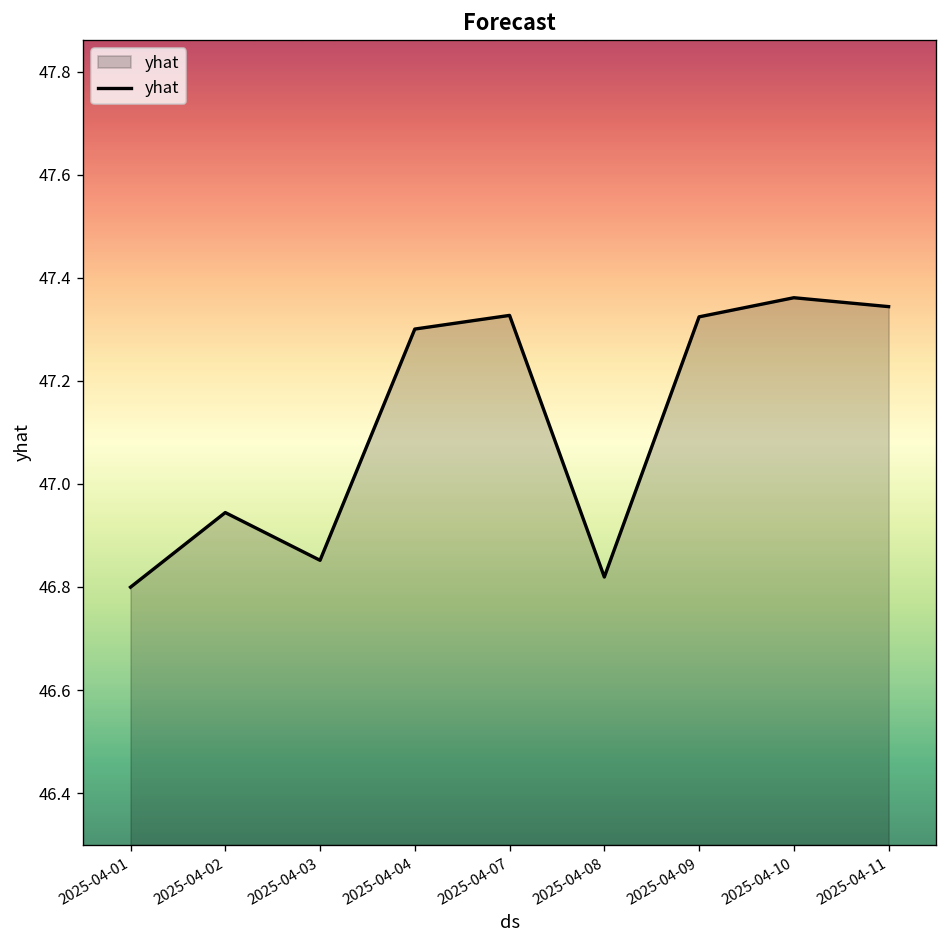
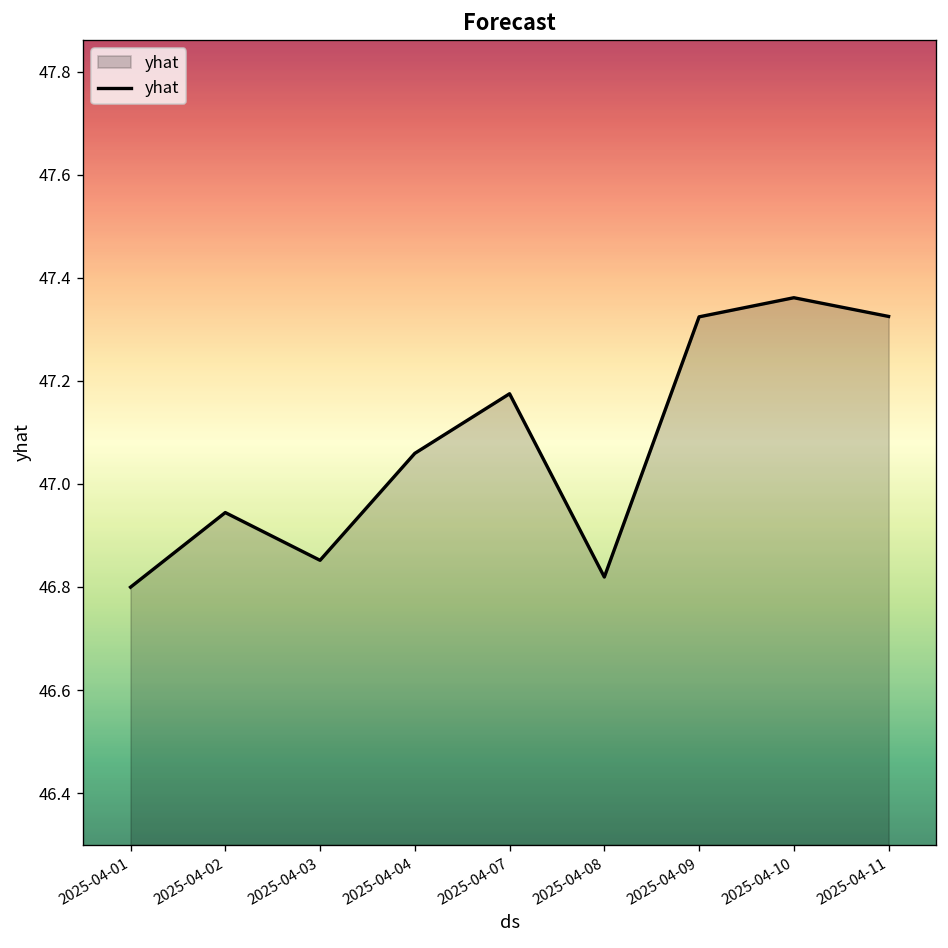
2025-04-04: 47.30 -> 47.06
2025-04-07: 47.33 -> 47.17
2025-04-11: 47.34 -> 47.32
